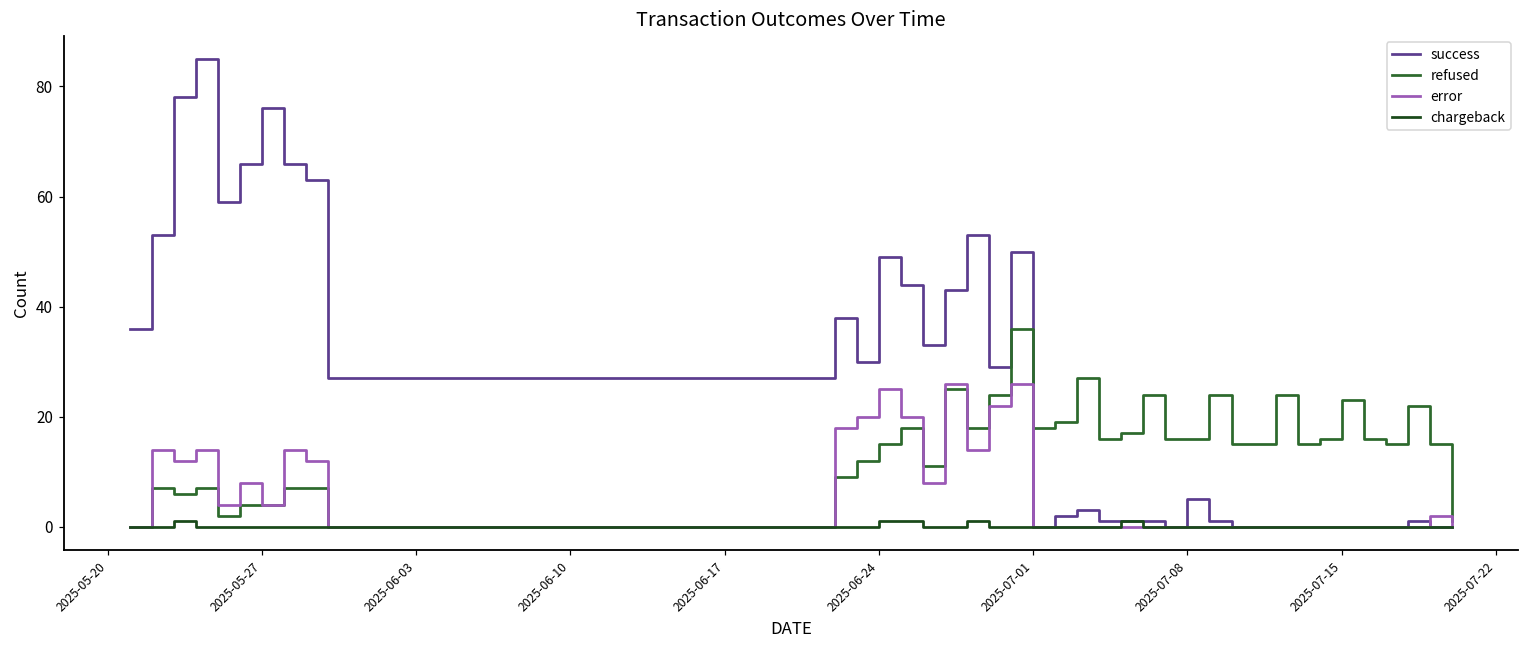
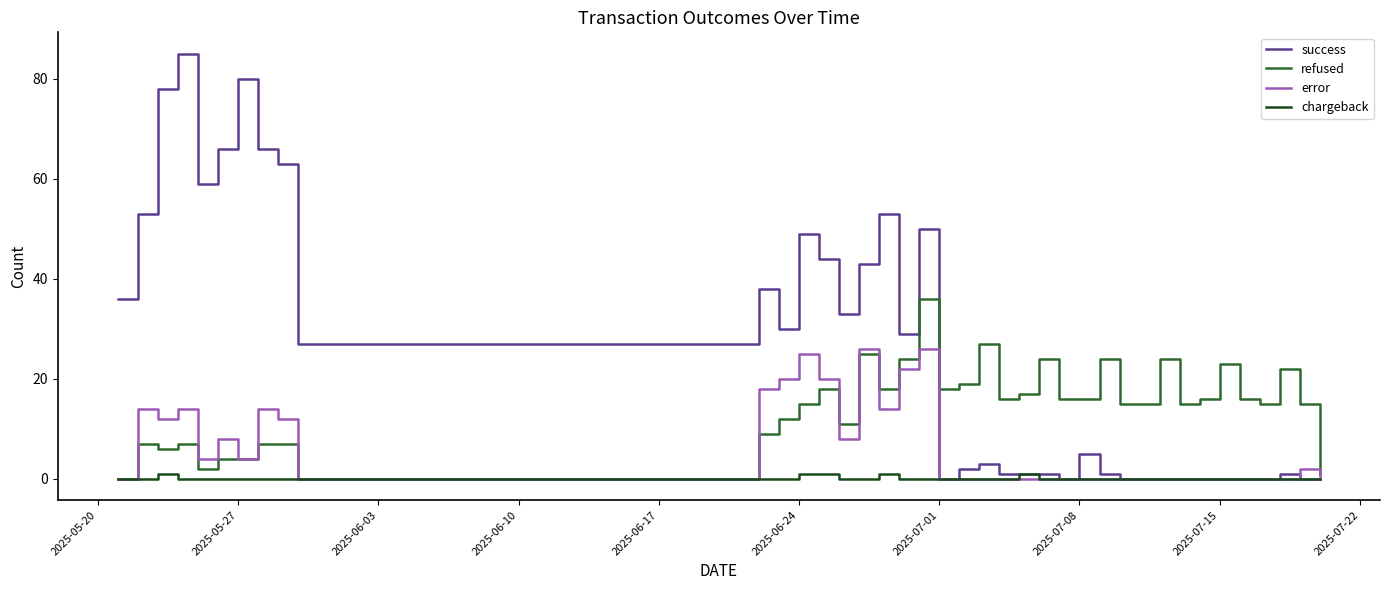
success, 2025-05-27: 76 -> 80
